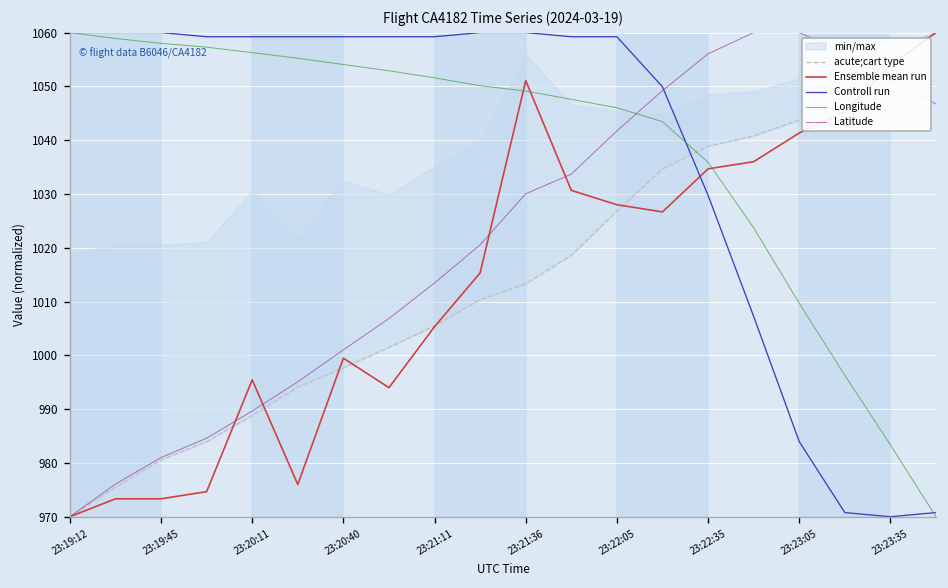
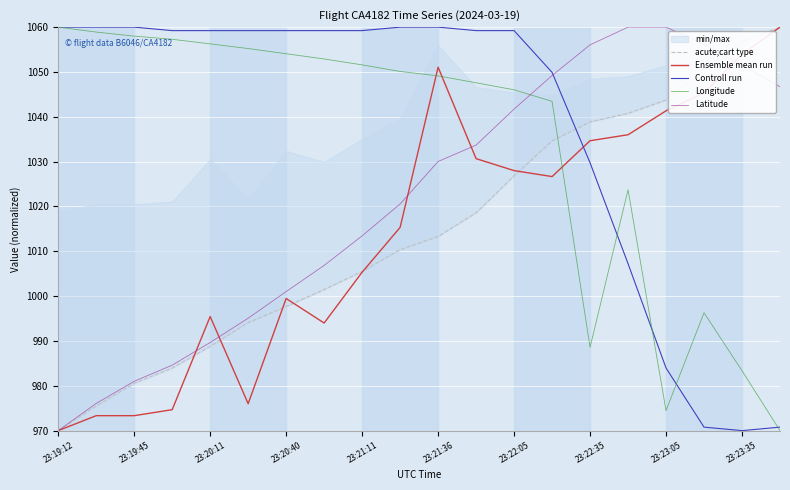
Longitude, 23:22:35: 1036 -> 989
Longitude, 23:23:05: 1010 -> 974
